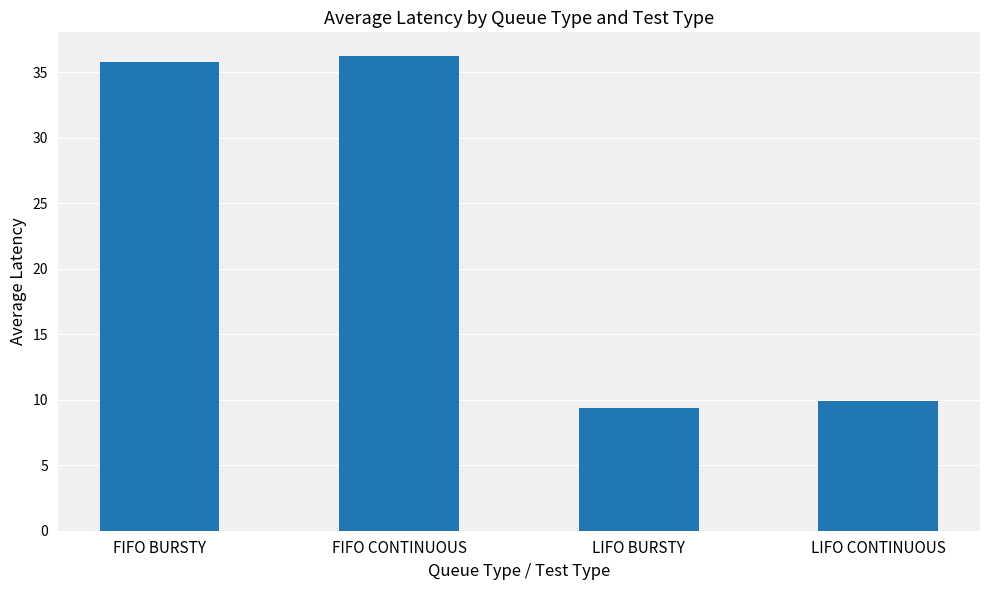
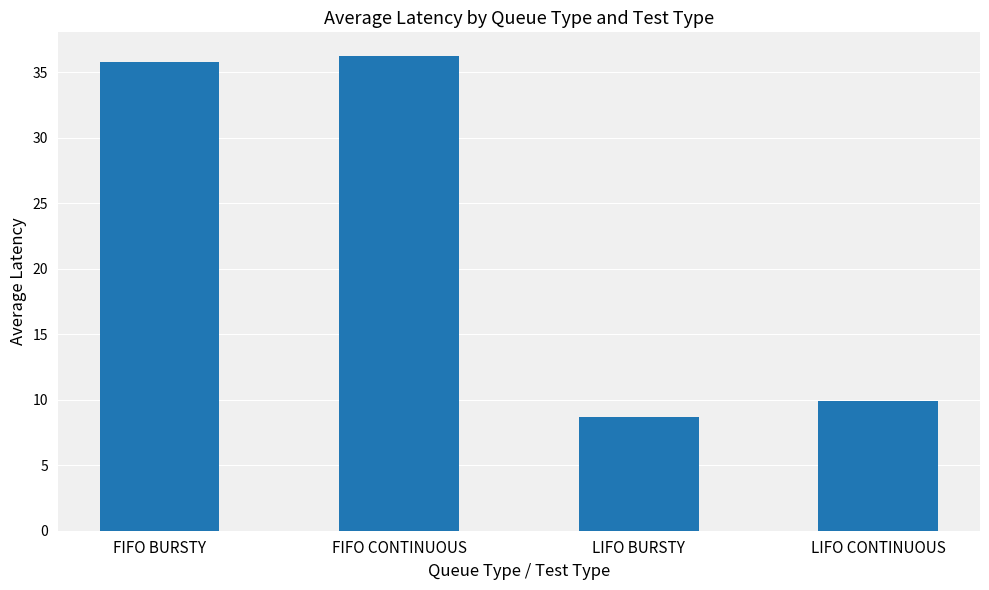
LIFO BURSTY: 9.4 -> 8.7
